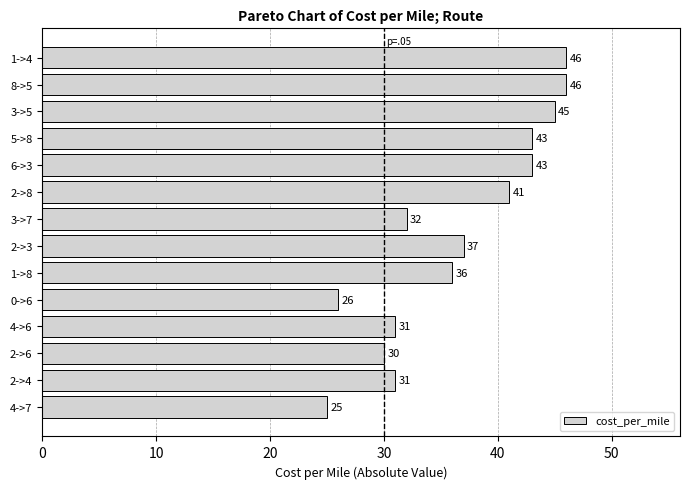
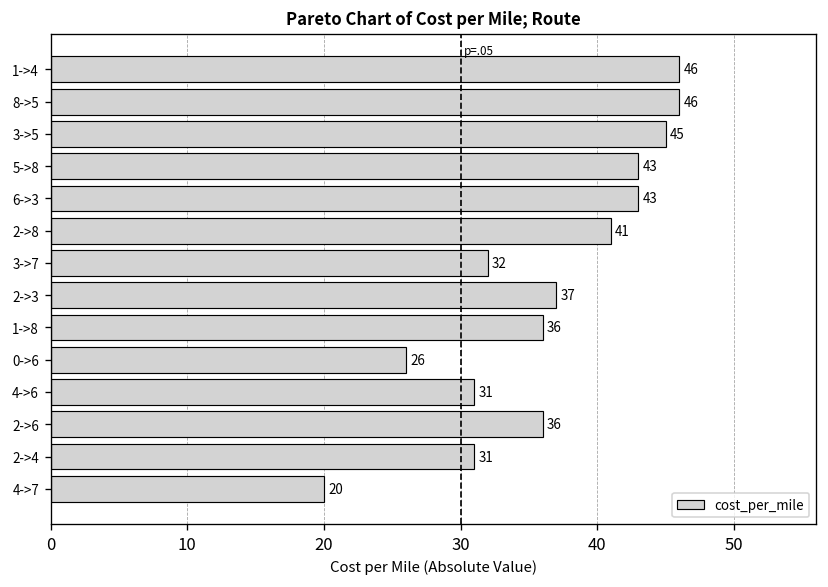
2->6: 30 -> 36
4->7: 25 -> 20
